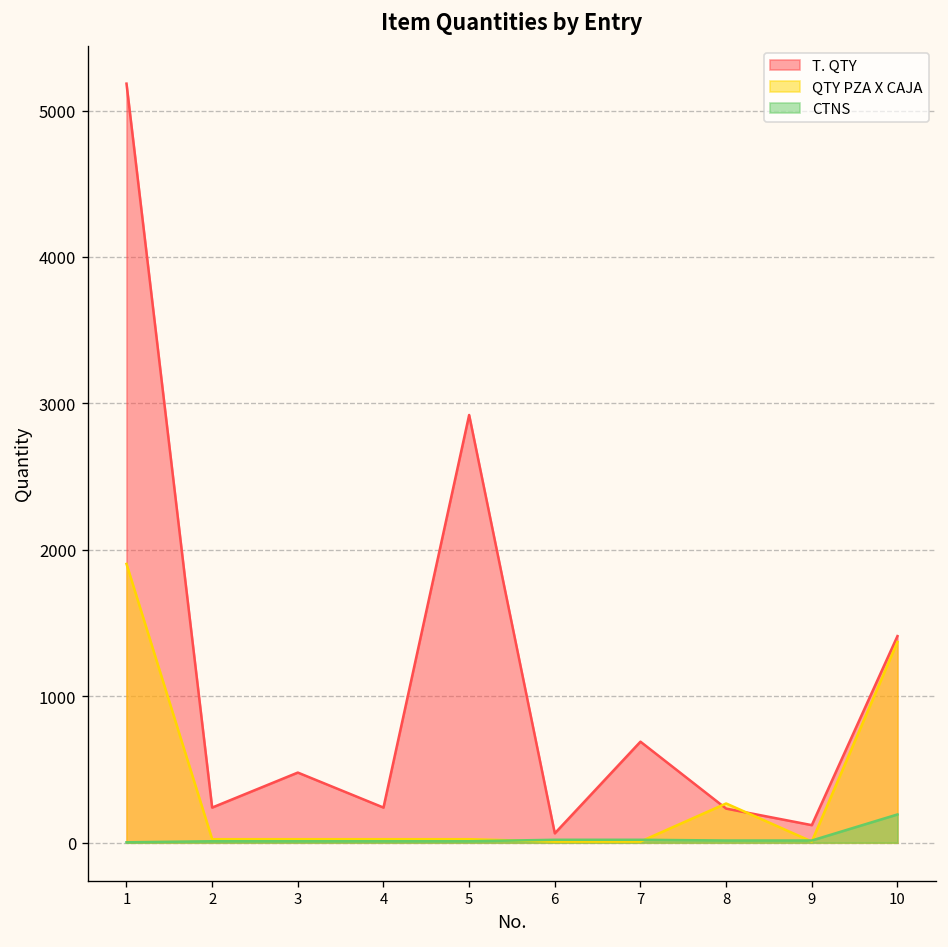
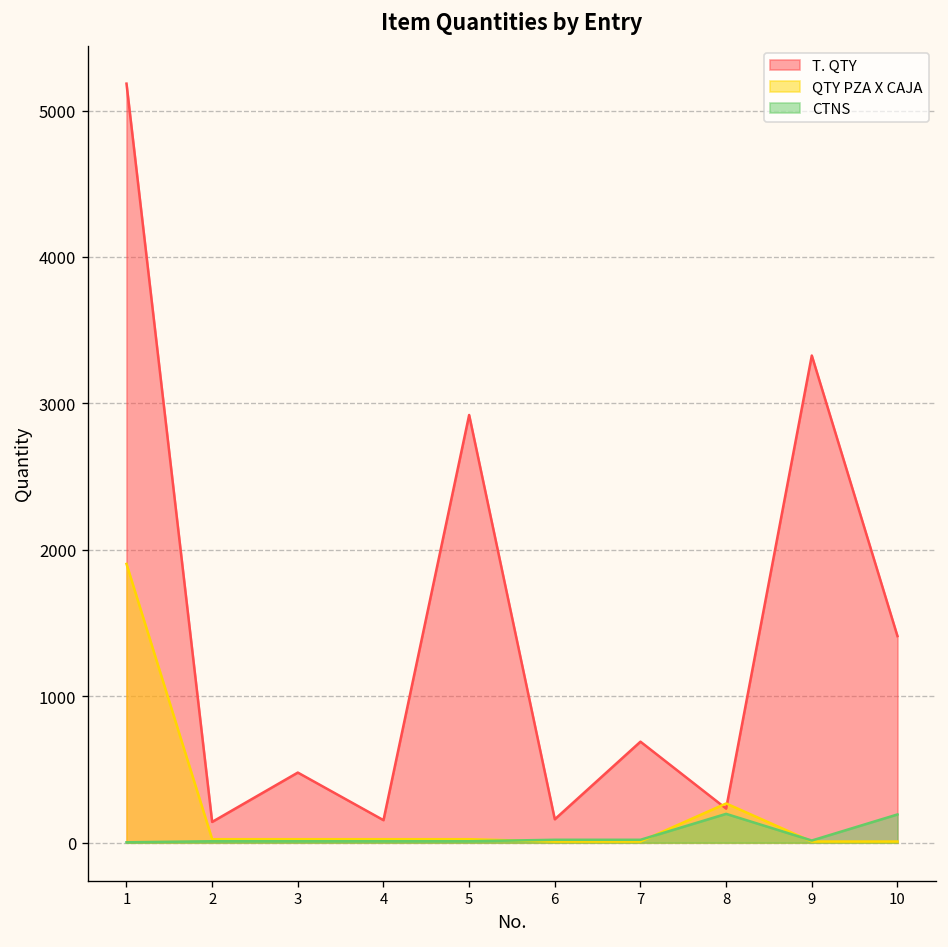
T. QTY, 2: 240 -> 140
T. QTY, 4: 240 -> 150
T. QTY, 6: 60 -> 160
CTNS, 8: 20 -> 200
T. QTY, 9: 120 -> 3330
QTY PZA X CAJA, 10: 1370 -> 10
